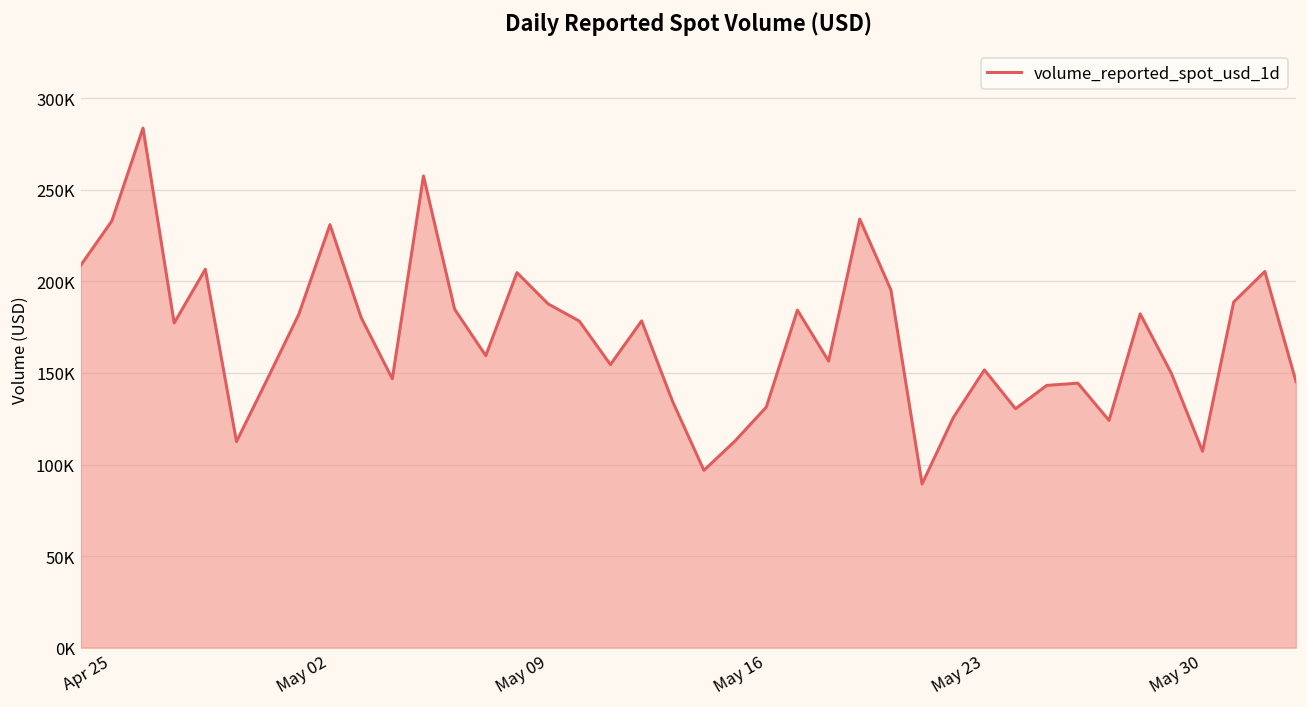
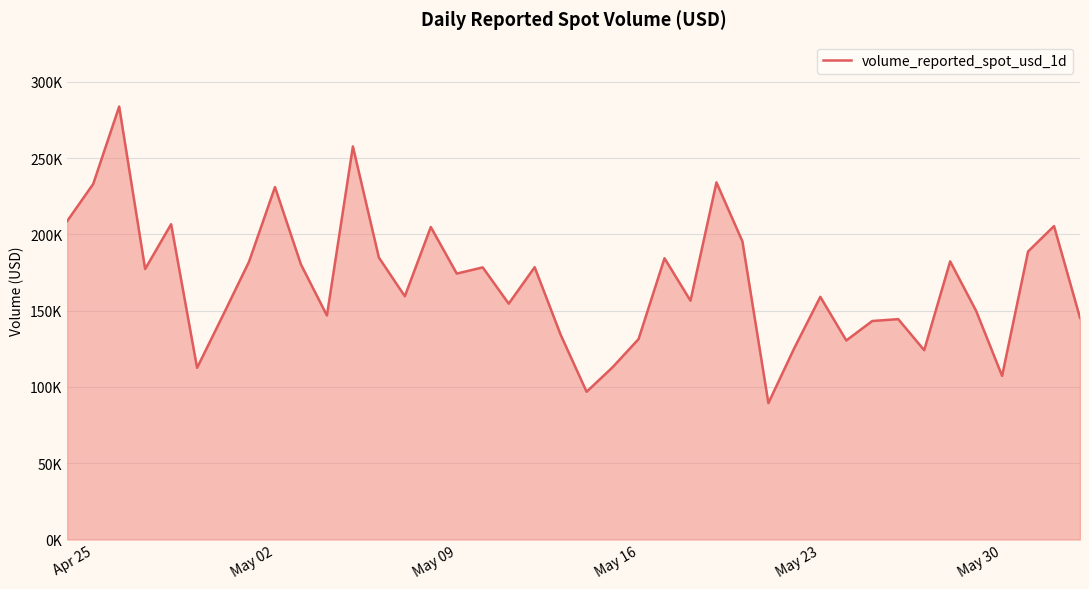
May 09: 188000 -> 174000
May 23: 152000 -> 159000
